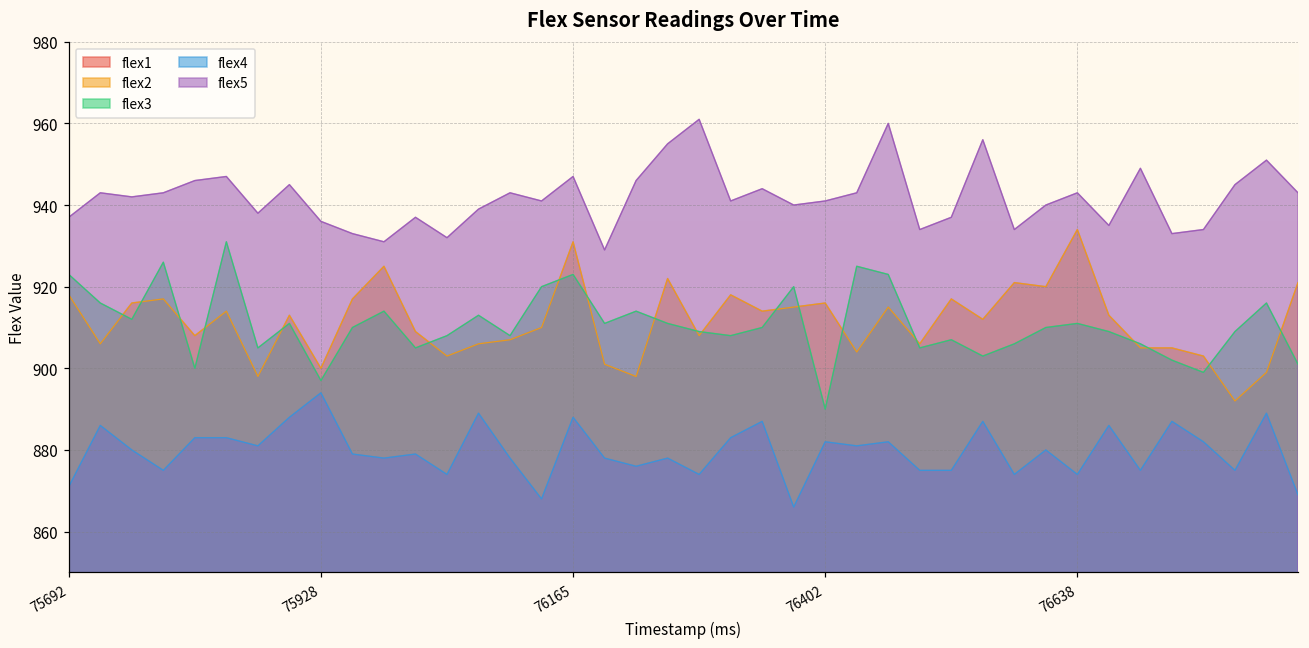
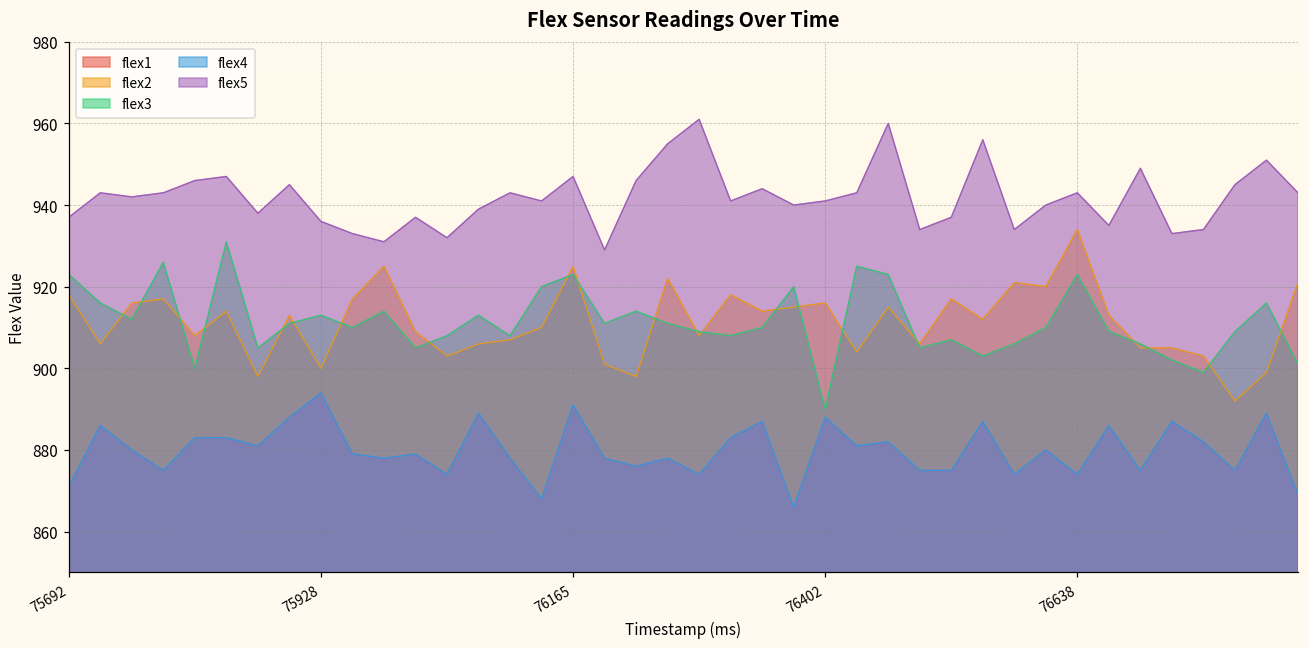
flex3, 75928: 897 -> 913
flex2, 76165: 931 -> 925
flex4, 76165: 888 -> 891
flex4, 76402: 882 -> 888
flex3, 76638: 911 -> 923
